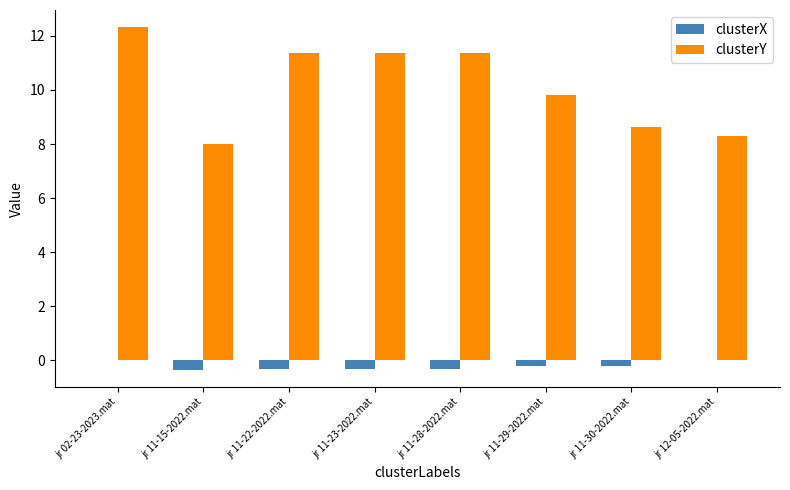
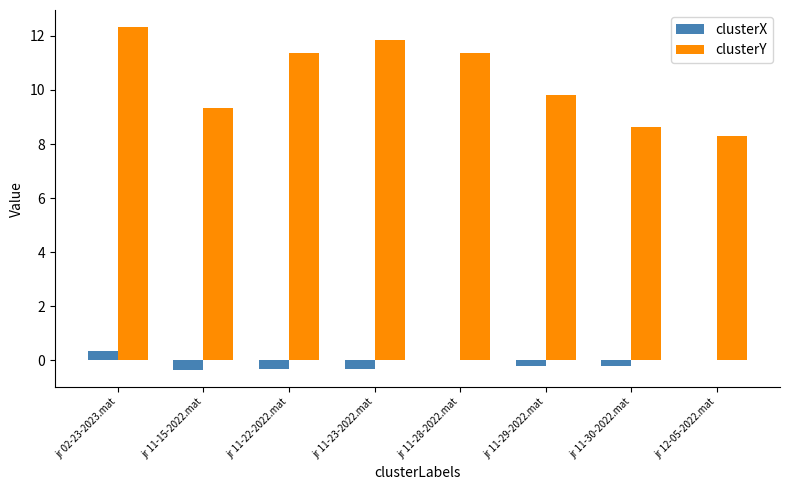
clusterX, jr 02-23-2023.mat: 0.0 -> 0.3
clusterY, jr 11-15-2022.mat: 8.0 -> 9.3
clusterY, jr 11-23-2022.mat: 11.4 -> 11.9
clusterX, jr 11-28-2022.mat: -0.3 -> 0.0
